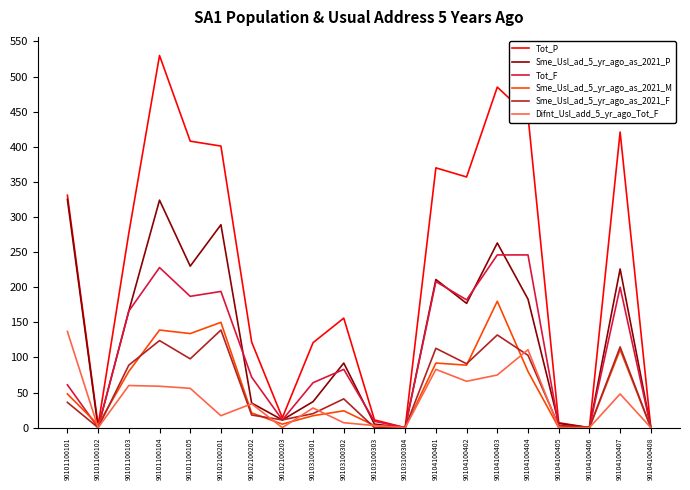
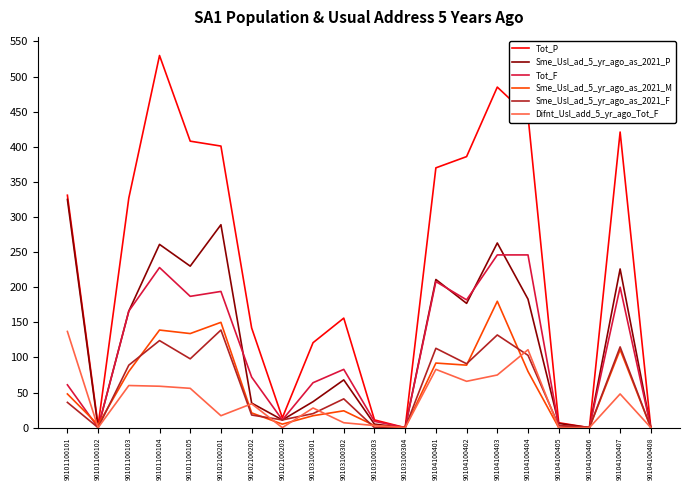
Tot_P, 90101100103: 280 -> 330
Sme_Usl_ad_5_yr_ago_as_2021_P, 90101100104: 320 -> 260
Tot_P, 90102100202: 120 -> 140
Sme_Usl_ad_5_yr_ago_as_2021_P, 90103100302: 90 -> 70
Tot_P, 90104100402: 360 -> 390
